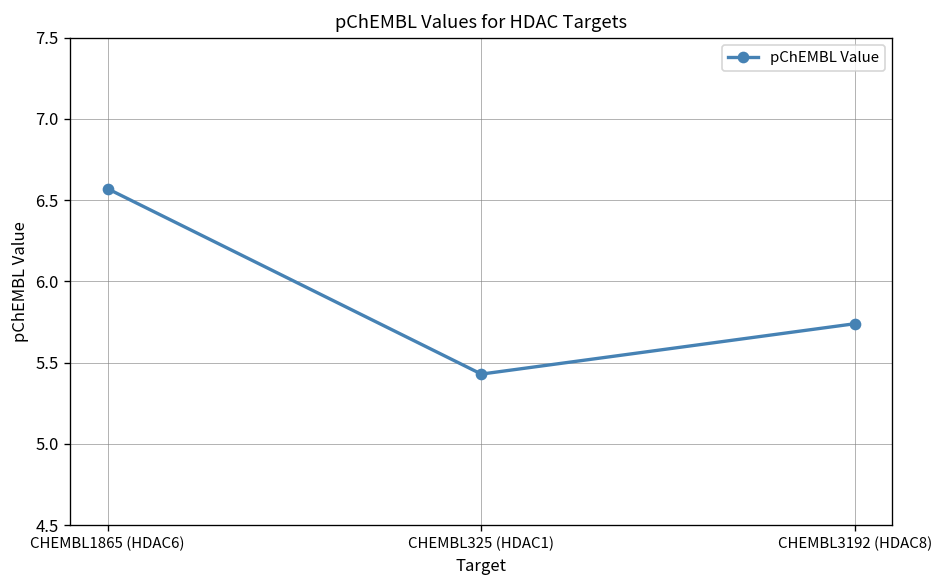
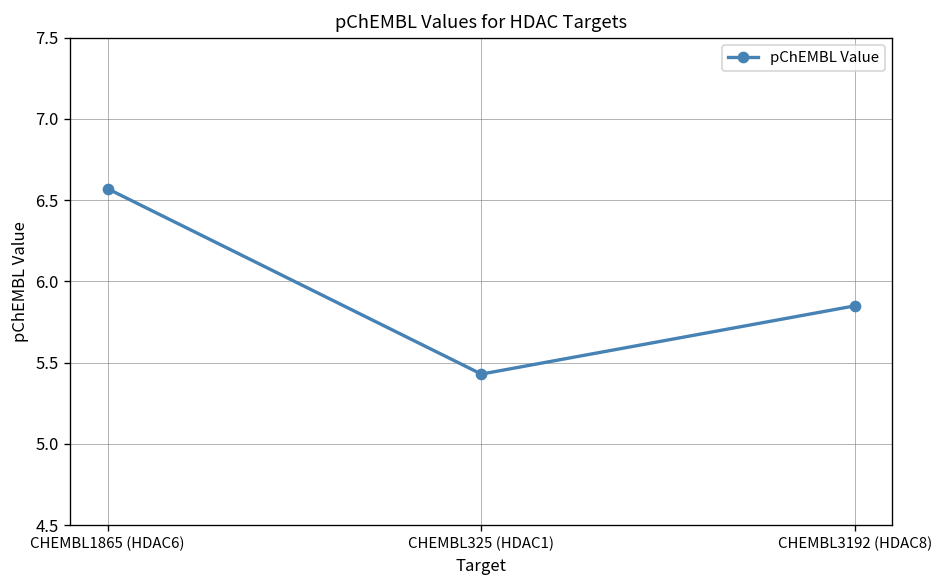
CHEMBL3192 (HDAC8): 5.74 -> 5.85
